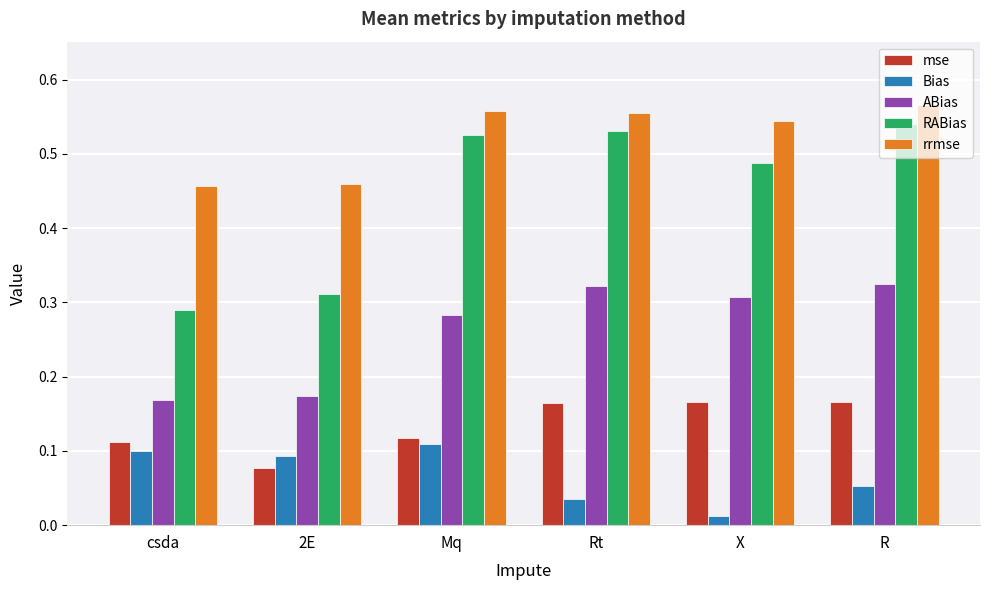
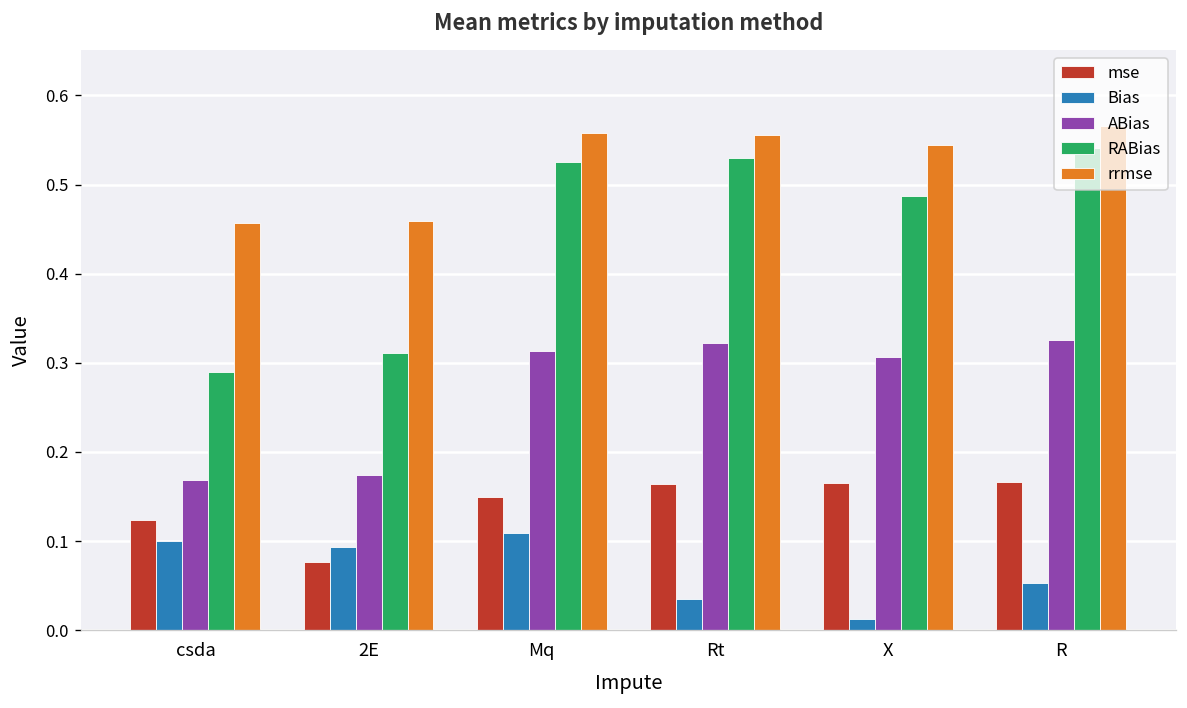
mse, csda: 0.11 -> 0.12
mse, Mq: 0.12 -> 0.15
ABias, Mq: 0.28 -> 0.31
